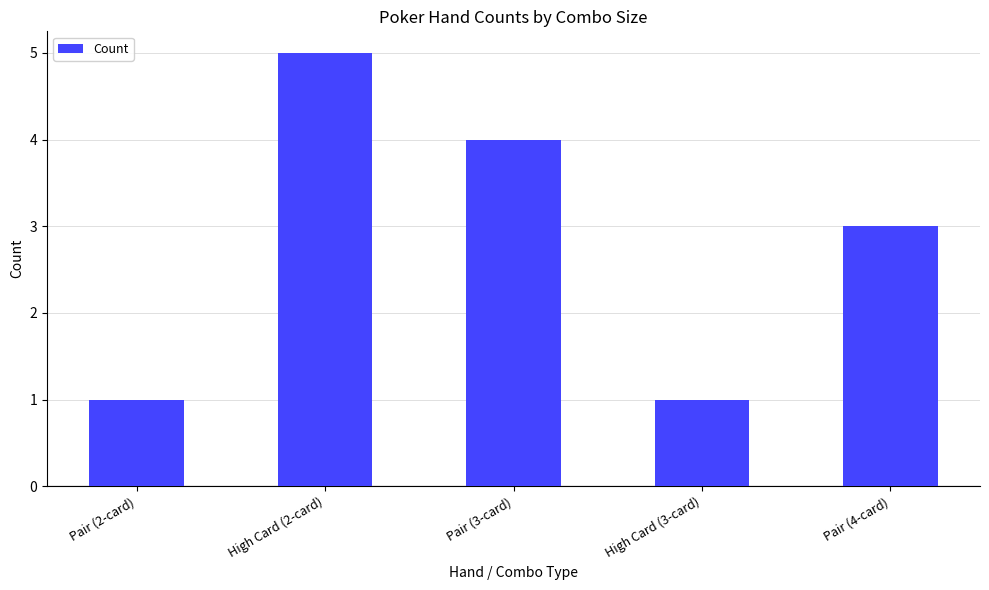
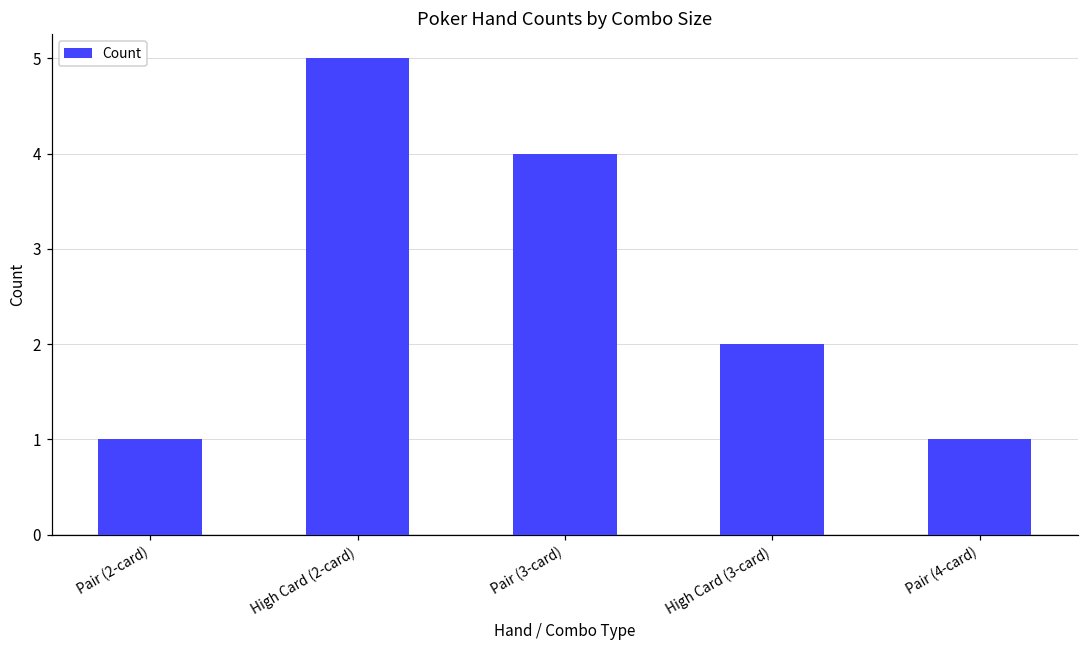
High Card (3-card): 1 -> 2
Pair (4-card): 3 -> 1
